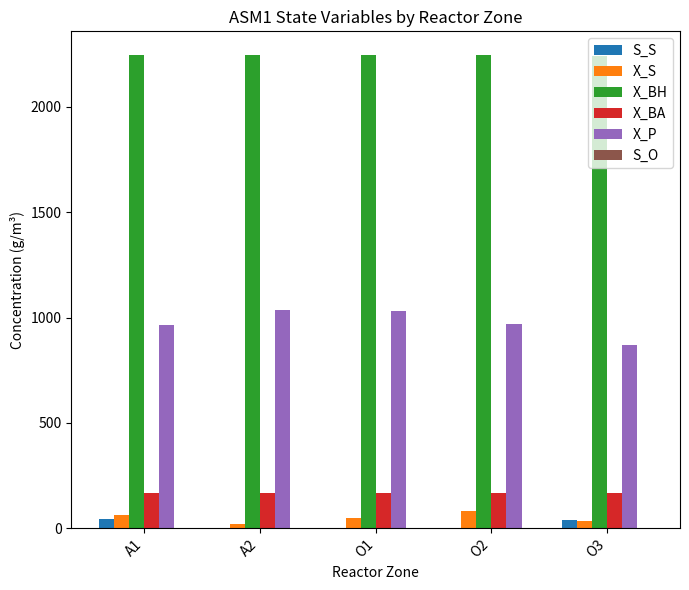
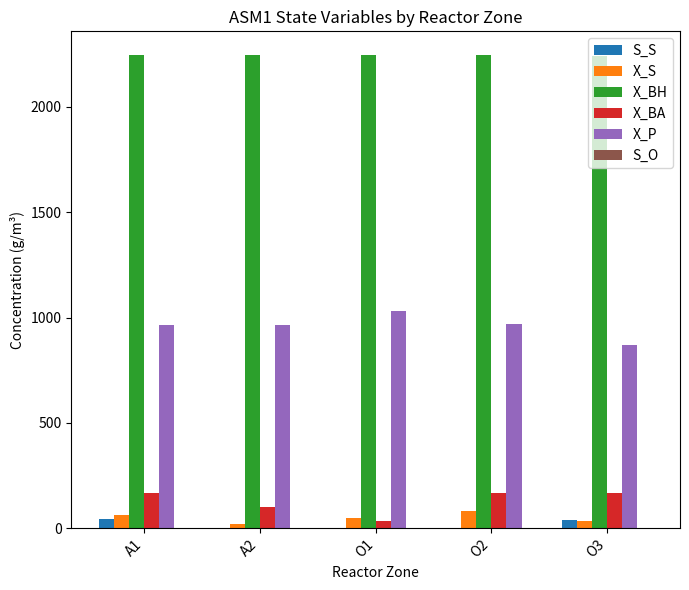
X_BA, A2: 170 -> 100
X_P, A2: 1030 -> 970
X_BA, O1: 170 -> 30
